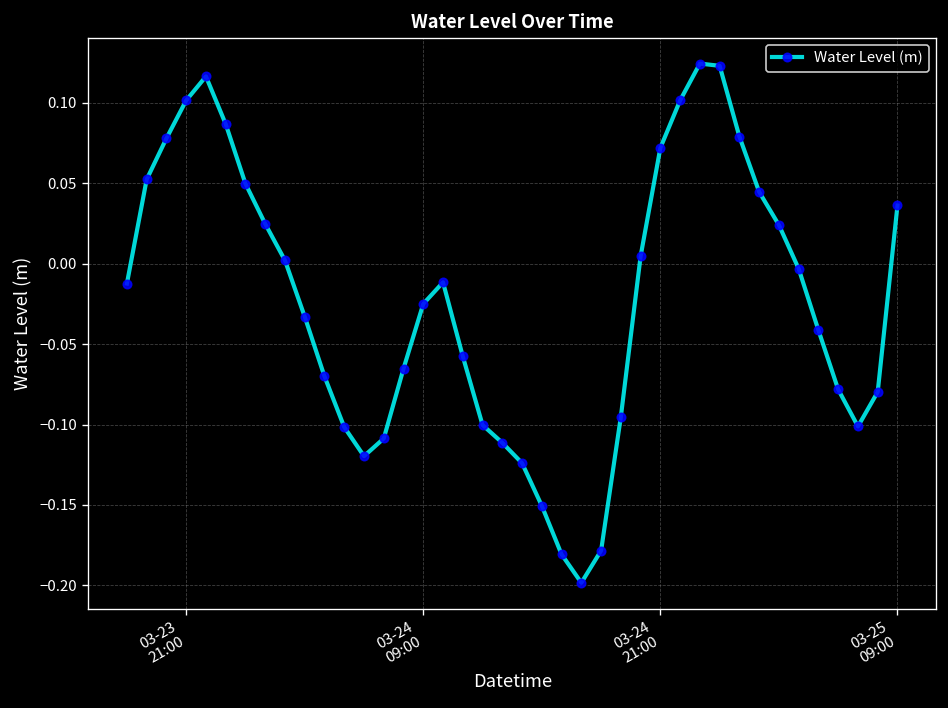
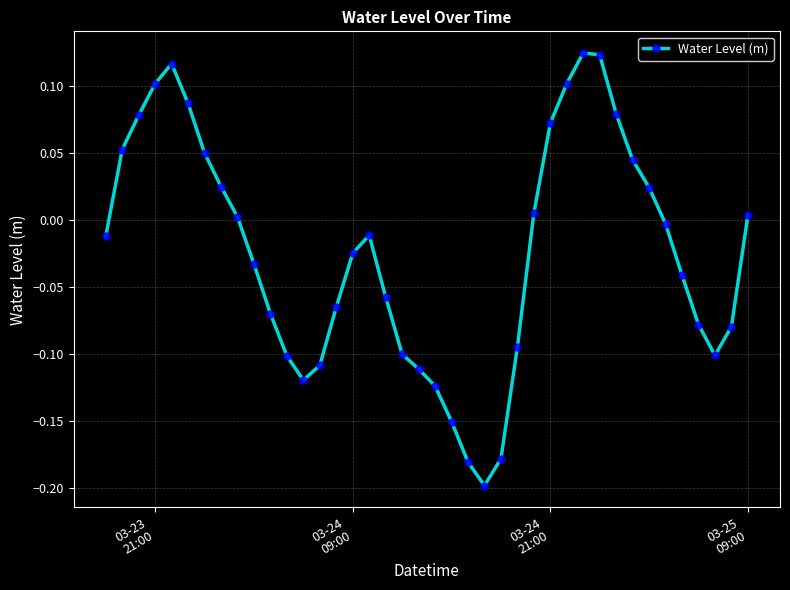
03-25 09:00: 0.036 -> 0.003
